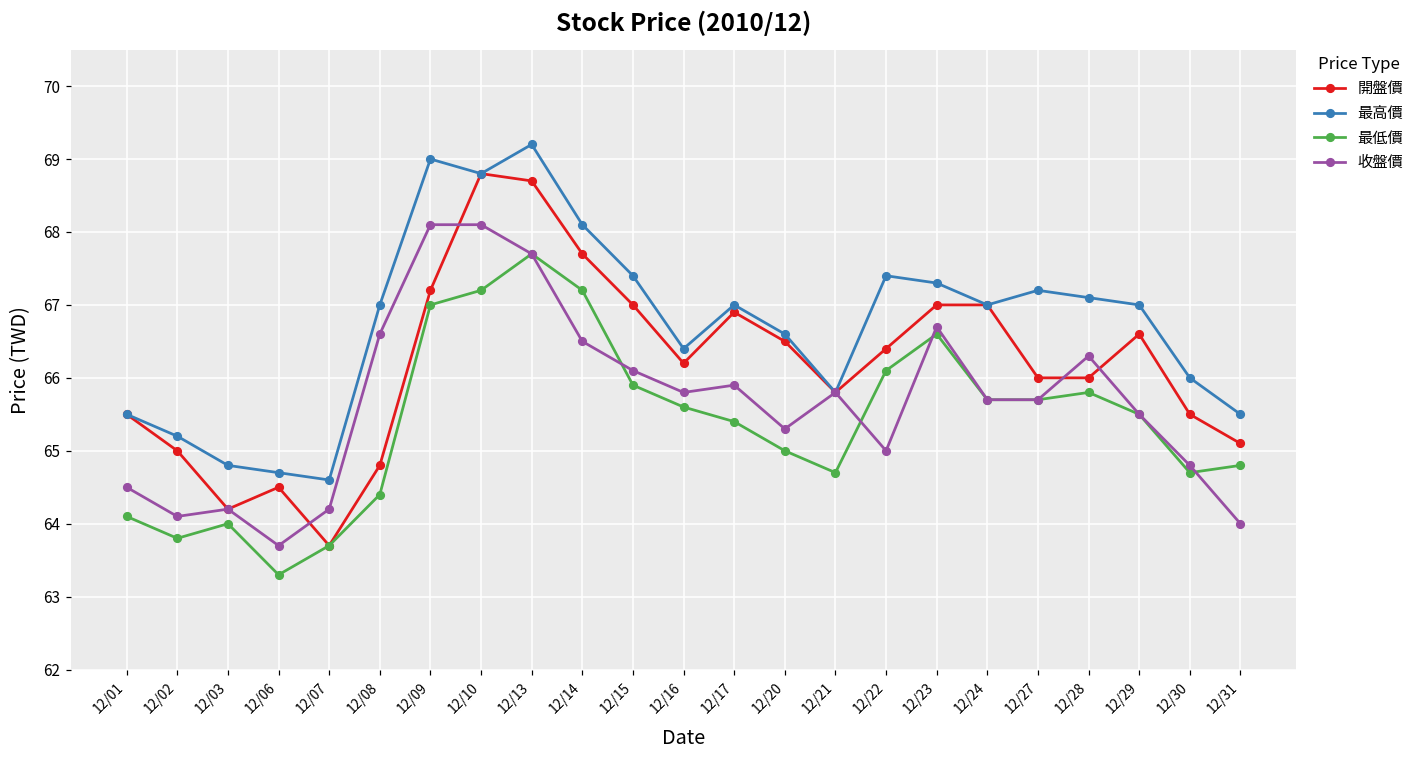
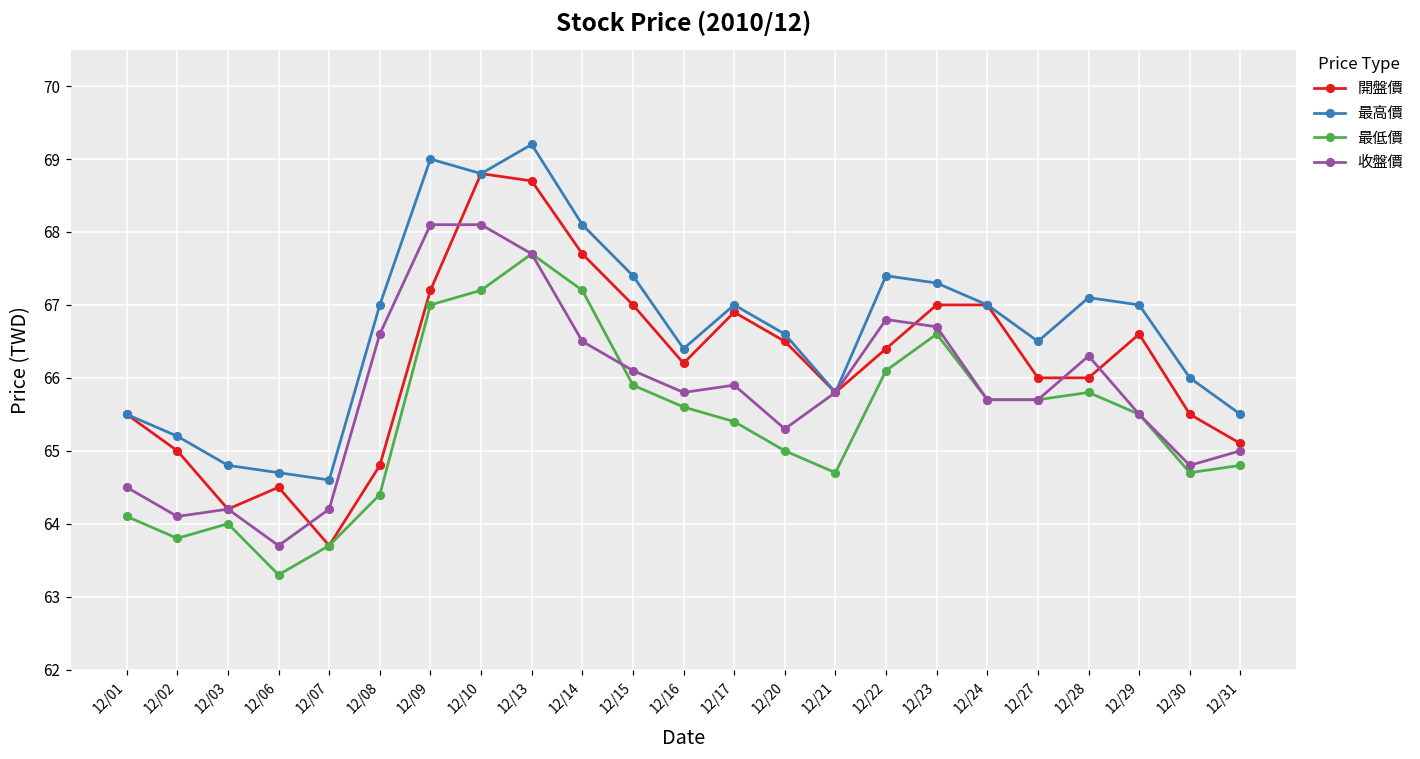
收盤價, 12/22: 65.0 -> 66.8
最高價, 12/27: 67.2 -> 66.5
收盤價, 12/31: 64 -> 65
